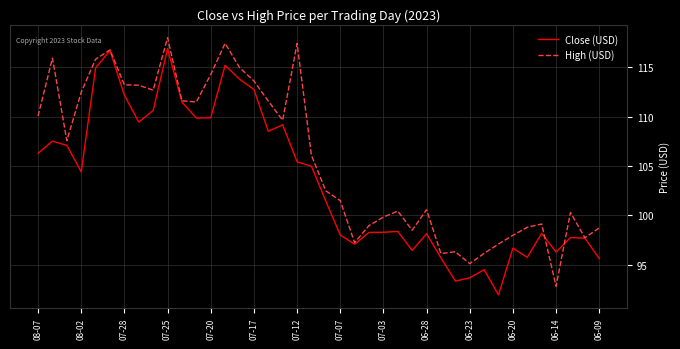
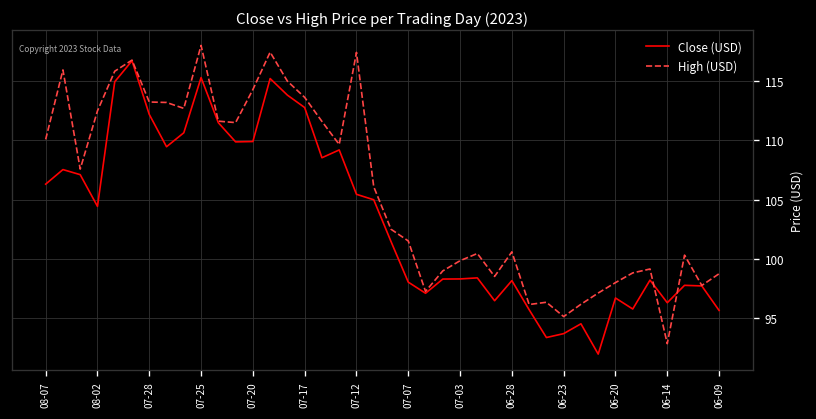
Close (USD), 07-25: 117 -> 115
